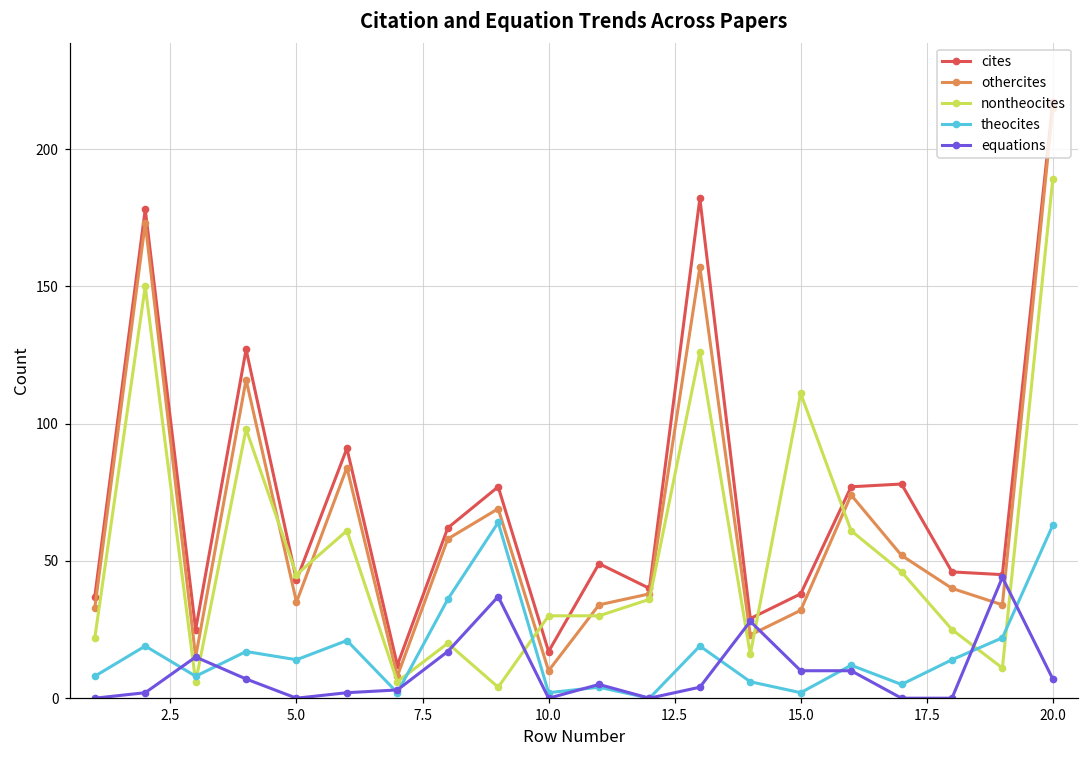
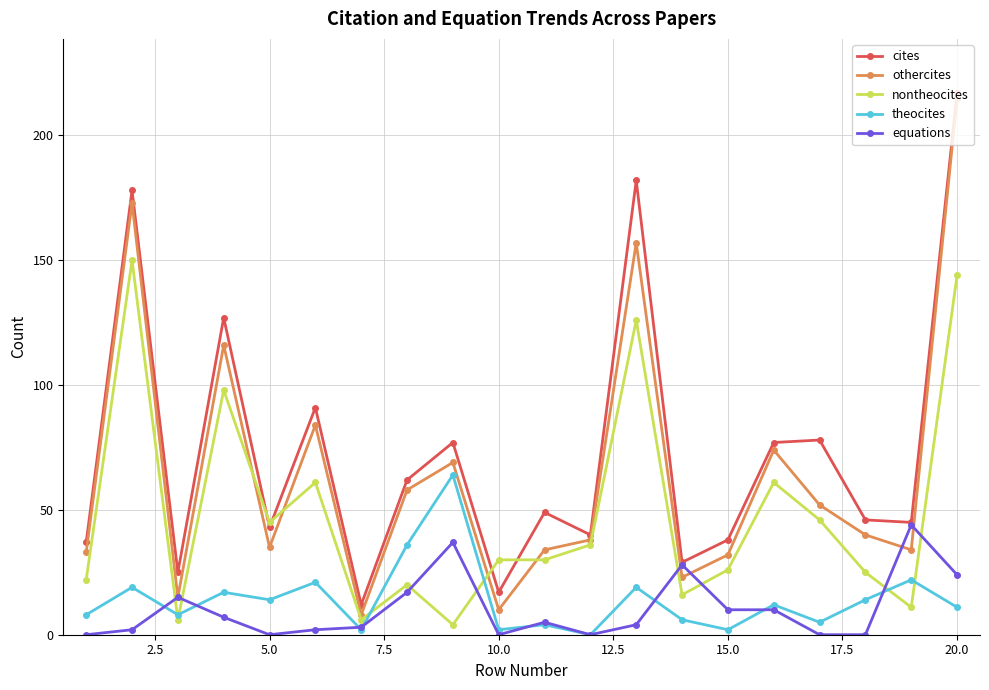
nontheocites, 15.0: 111 -> 26
nontheocites, 20.0: 189 -> 144
theocites, 20.0: 63 -> 11
equations, 20.0: 7 -> 24
